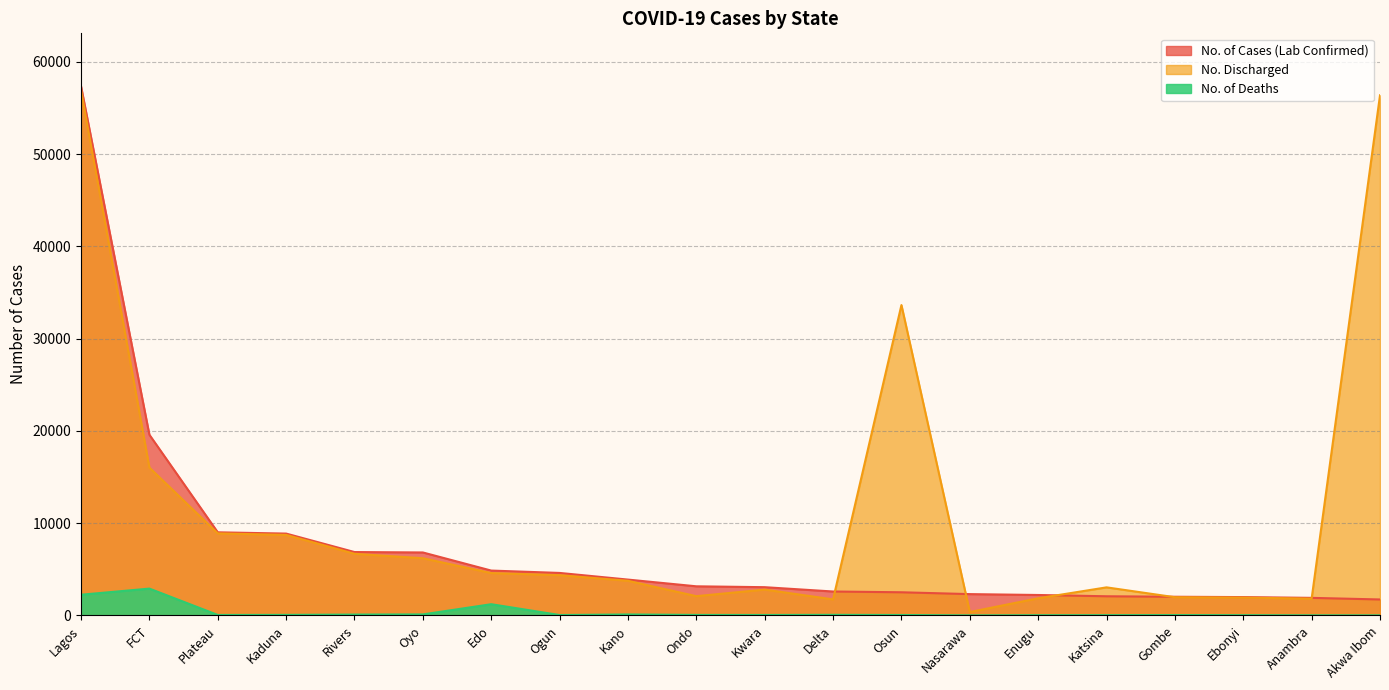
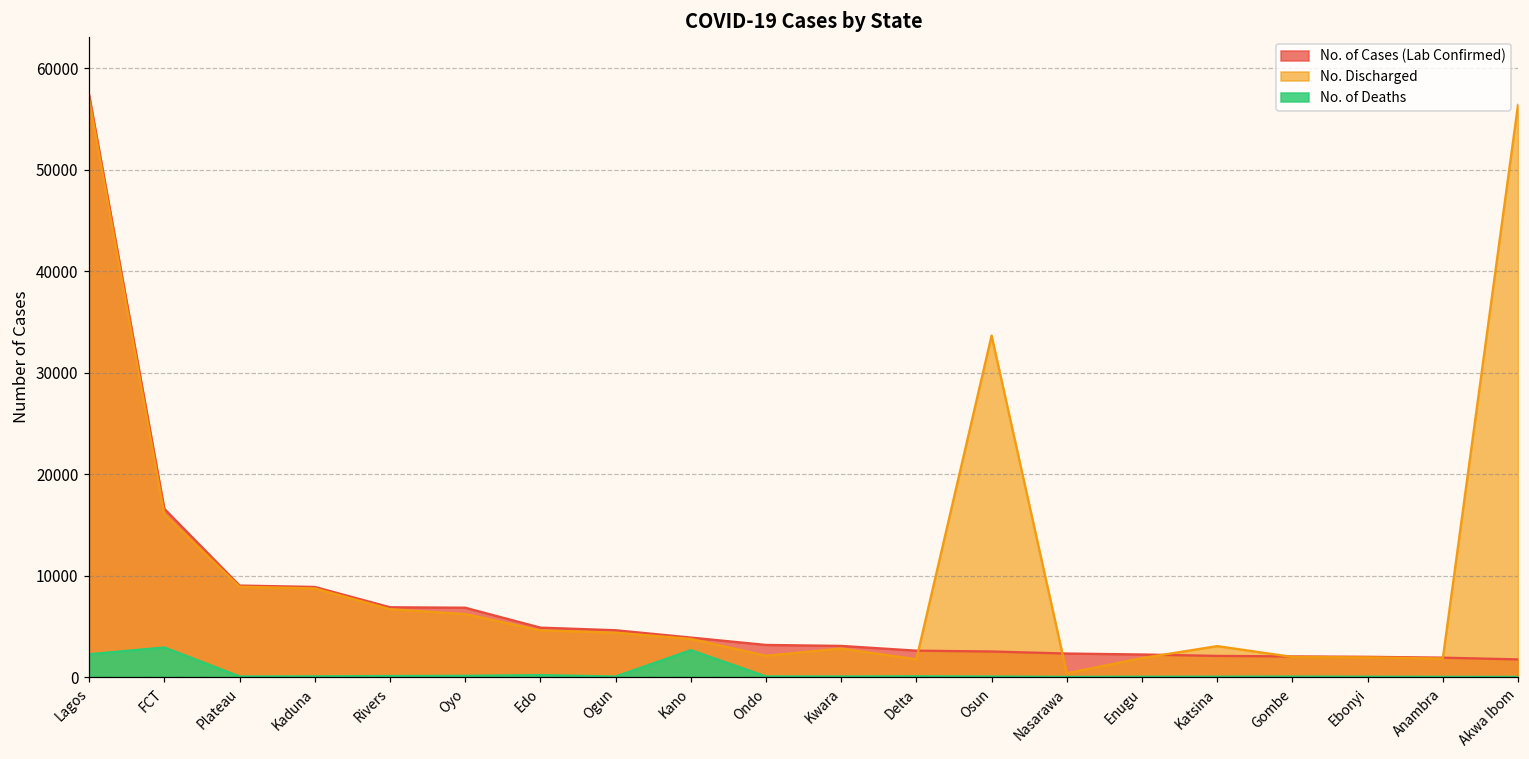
No. of Cases (Lab Confirmed), FCT: 20000 -> 17000
No. of Deaths, Edo: 1000 -> 0
No. of Deaths, Kano: 0 -> 3000
